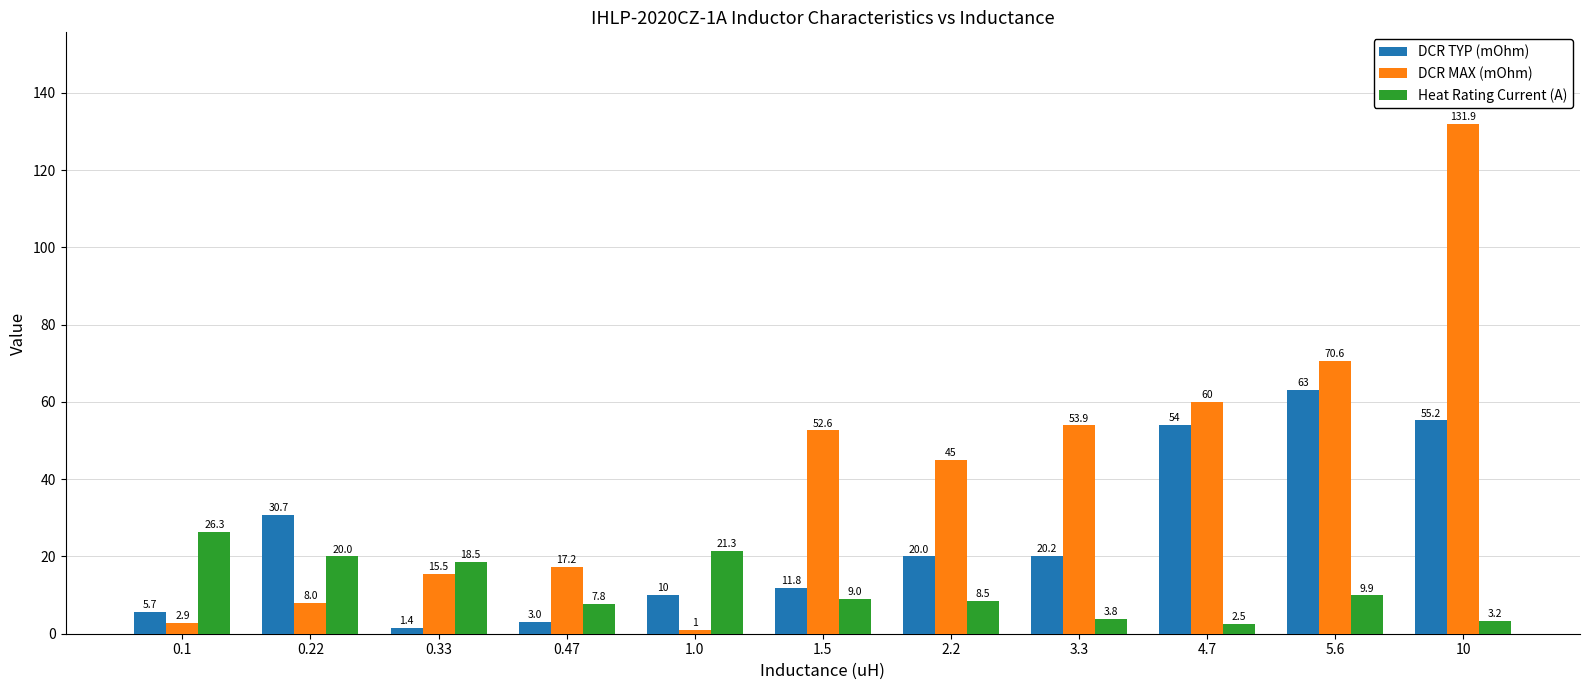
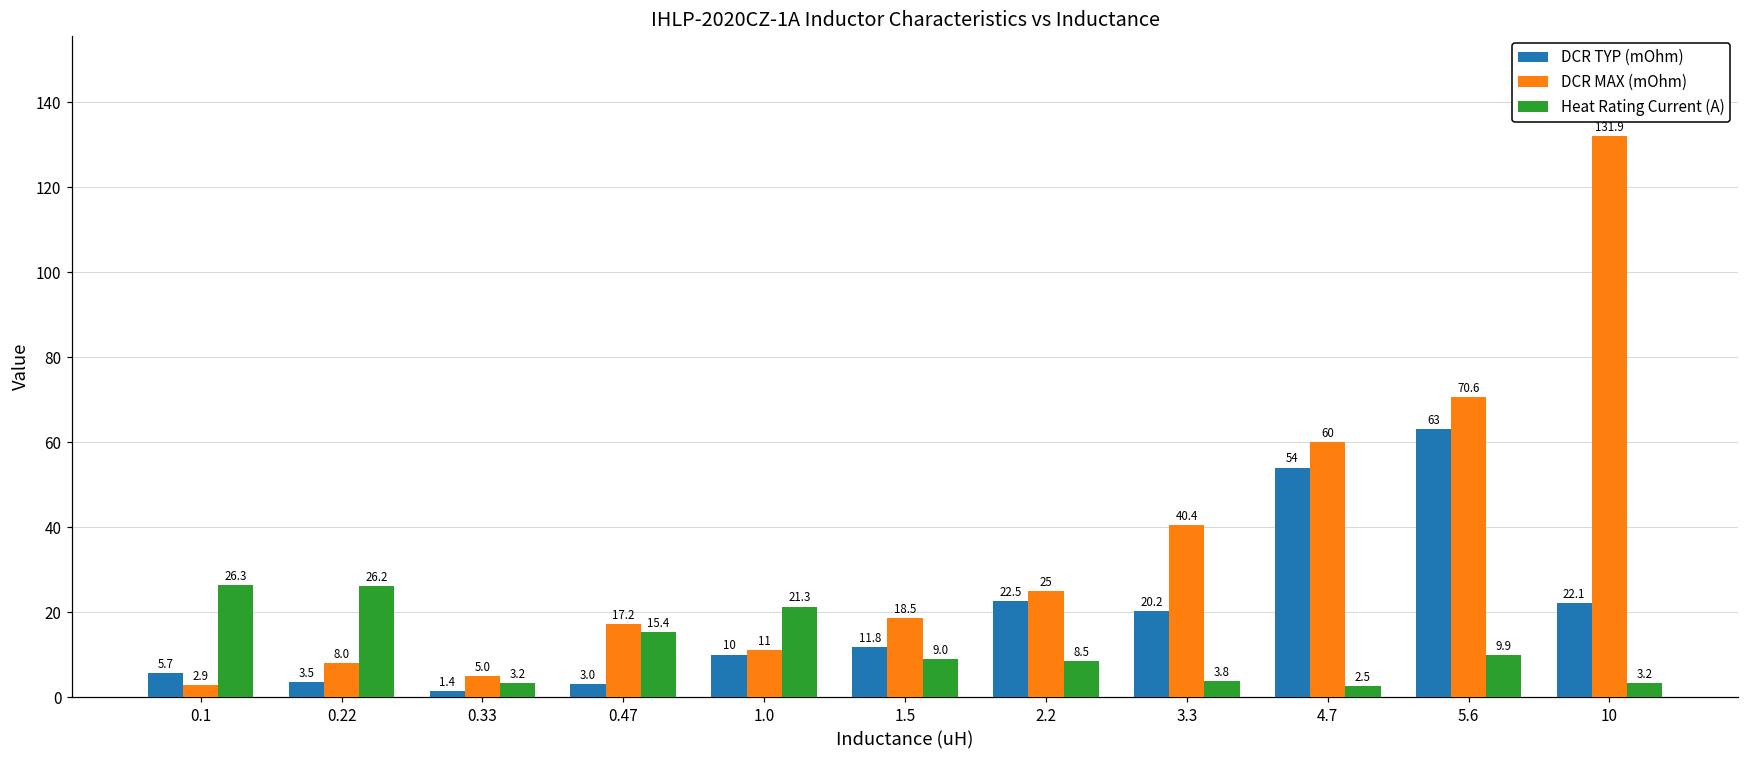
DCR TYP (mOhm), 0.22: 30.7 -> 3.5
Heat Rating Current (A), 0.22: 20.0 -> 26.2
DCR MAX (mOhm), 0.33: 15.5 -> 5.0
Heat Rating Current (A), 0.33: 18.5 -> 3.2
Heat Rating Current (A), 0.47: 7.8 -> 15.4
DCR MAX (mOhm), 1.0: 1 -> 11
DCR MAX (mOhm), 1.5: 52.6 -> 18.5
DCR TYP (mOhm), 2.2: 20.0 -> 22.5
DCR MAX (mOhm), 2.2: 45 -> 25
DCR MAX (mOhm), 3.3: 53.9 -> 40.4
DCR TYP (mOhm), 10: 55.2 -> 22.1
